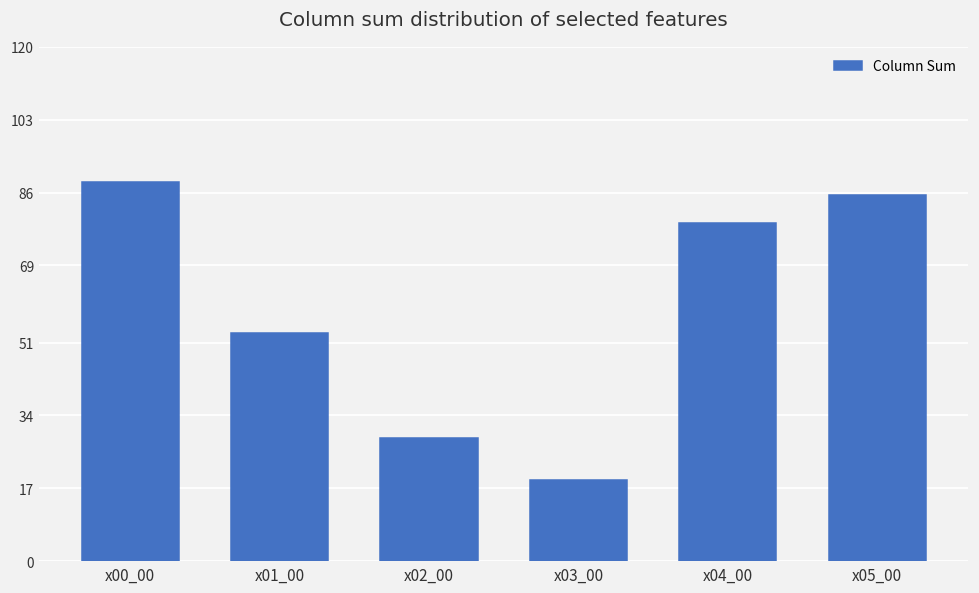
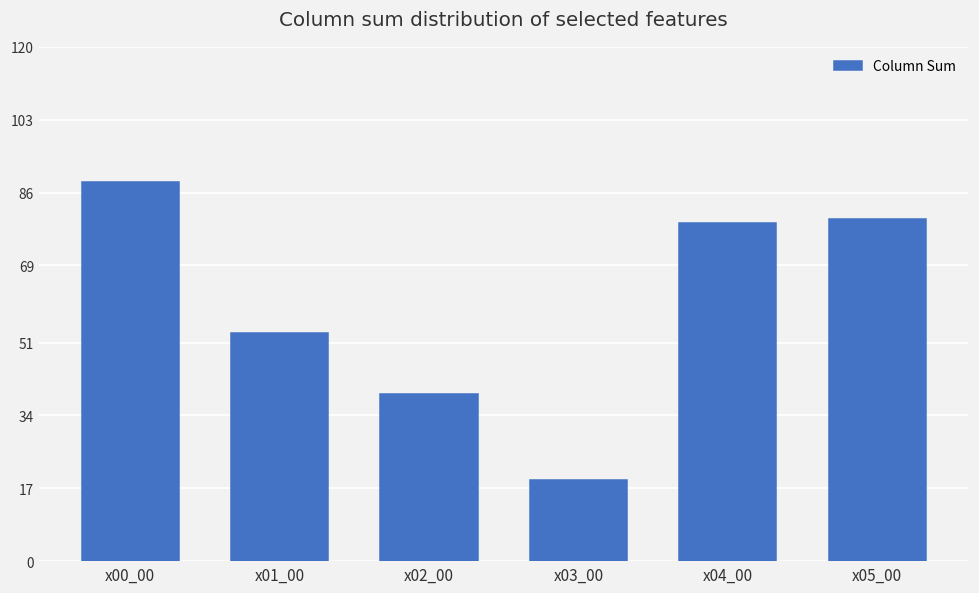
x02_00: 29 -> 39
x05_00: 85 -> 80
